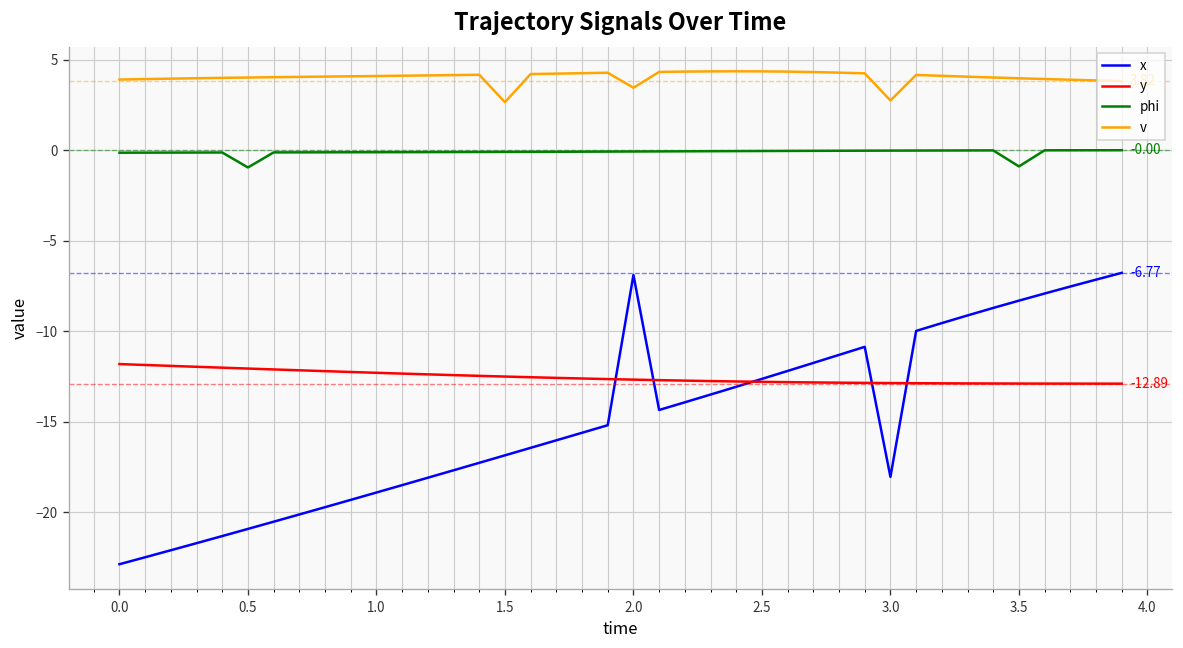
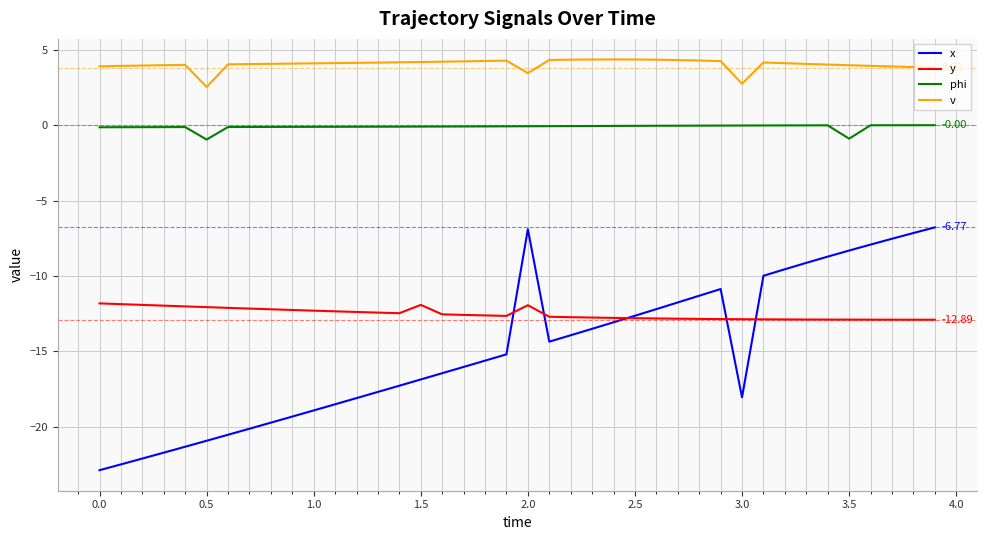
v, 0.5: 4.0 -> 2.5
y, 1.5: -12.5 -> -11.9
v, 1.5: 2.7 -> 4.2
y, 2.0: -12.7 -> -11.9
